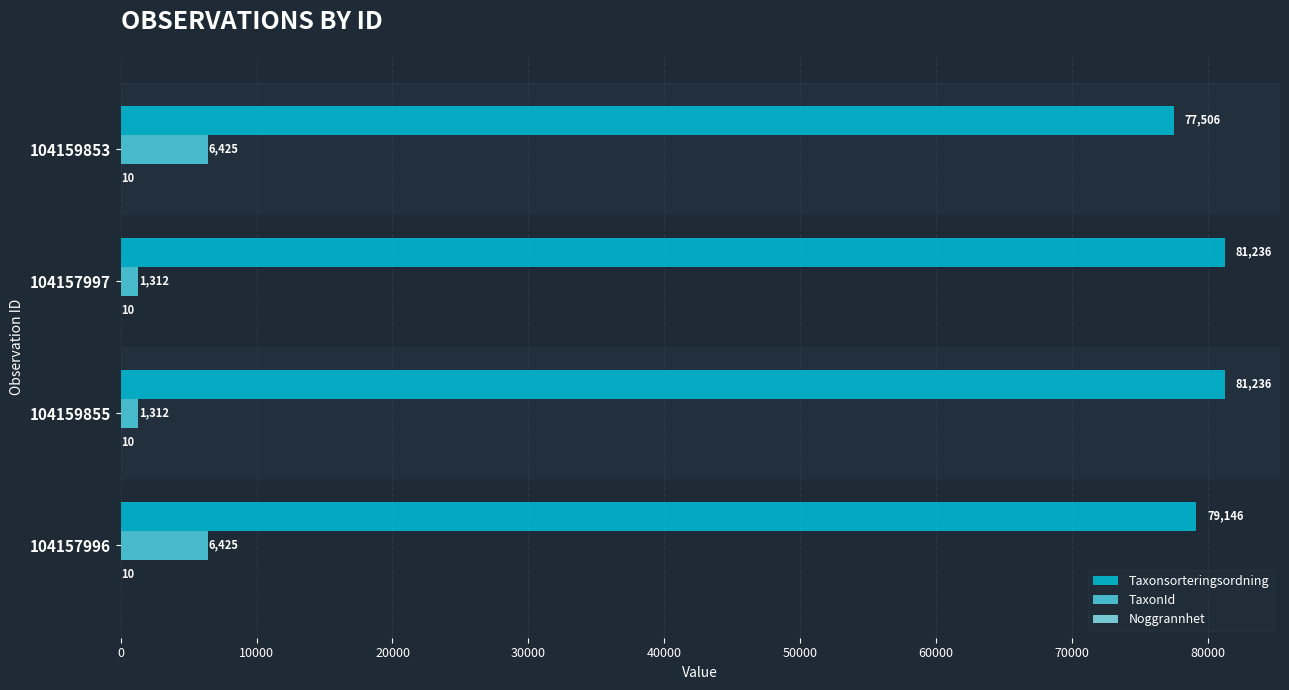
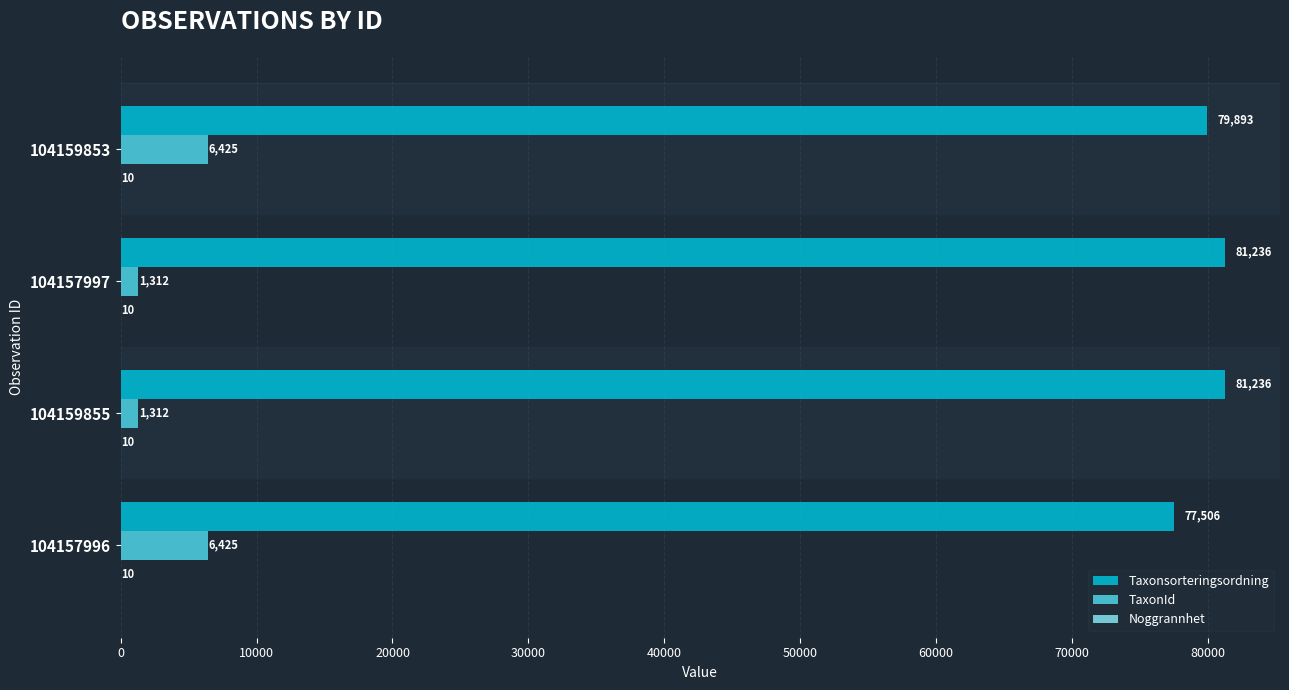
Taxonsorteringsordning, 104159853: 77,506 -> 79,893
Taxonsorteringsordning, 104157996: 79,146 -> 77,506
